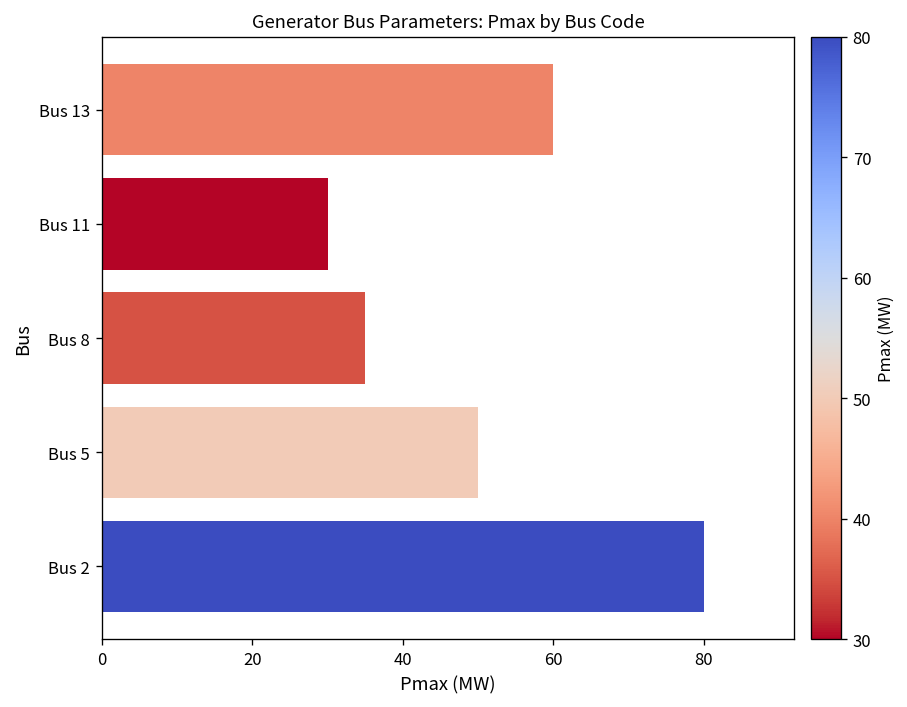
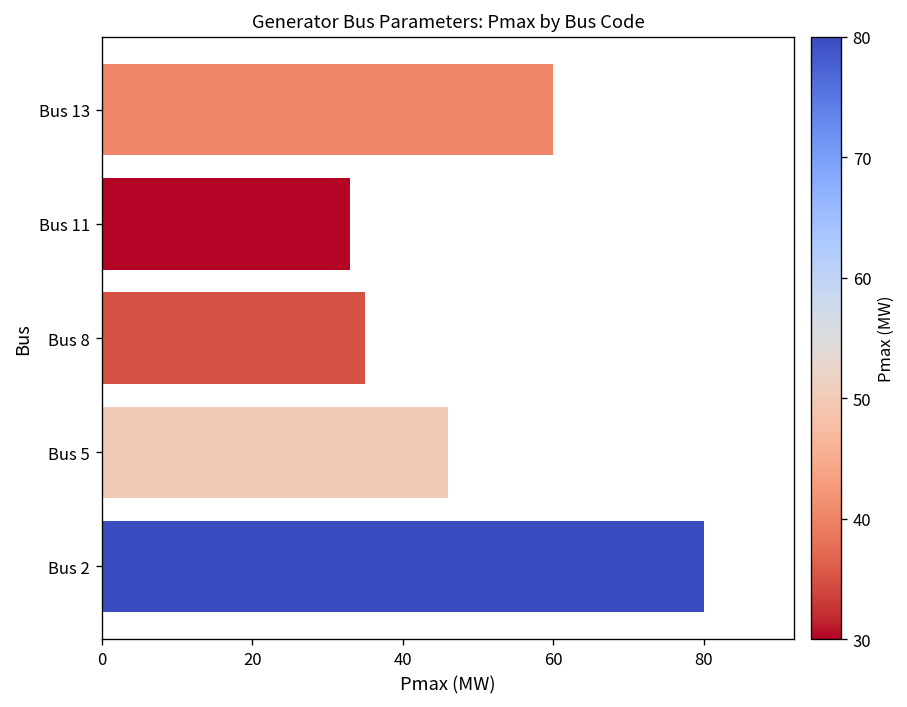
Bus 11: 30 -> 33
Bus 5: 50 -> 46
